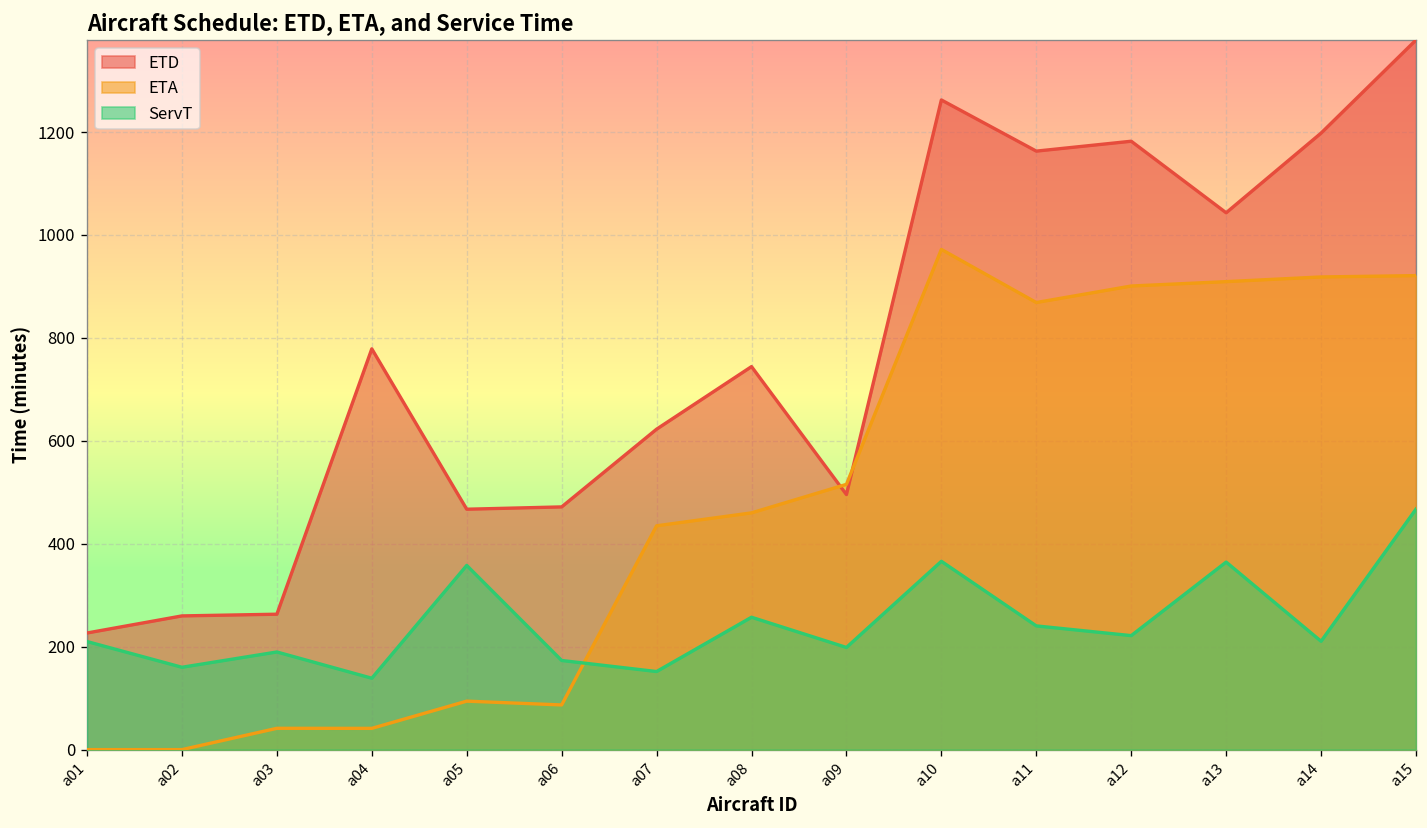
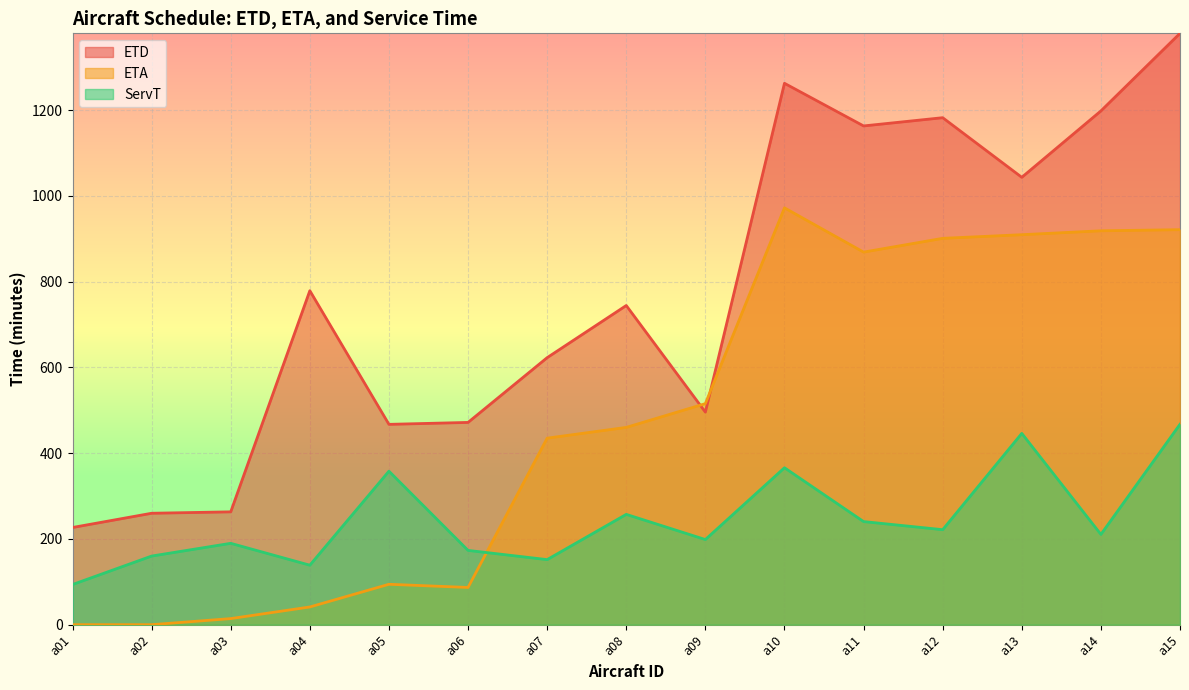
ServT, a01: 210 -> 90
ETA, a03: 40 -> 10
ServT, a13: 360 -> 450
